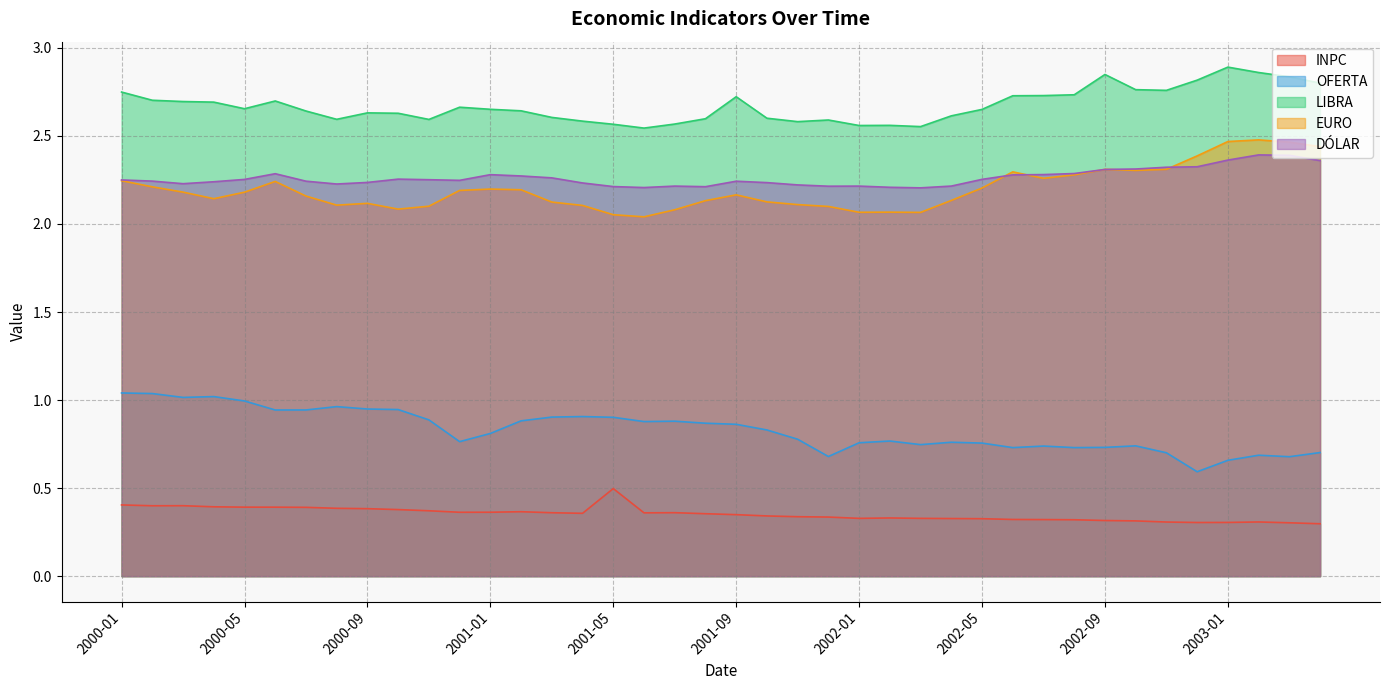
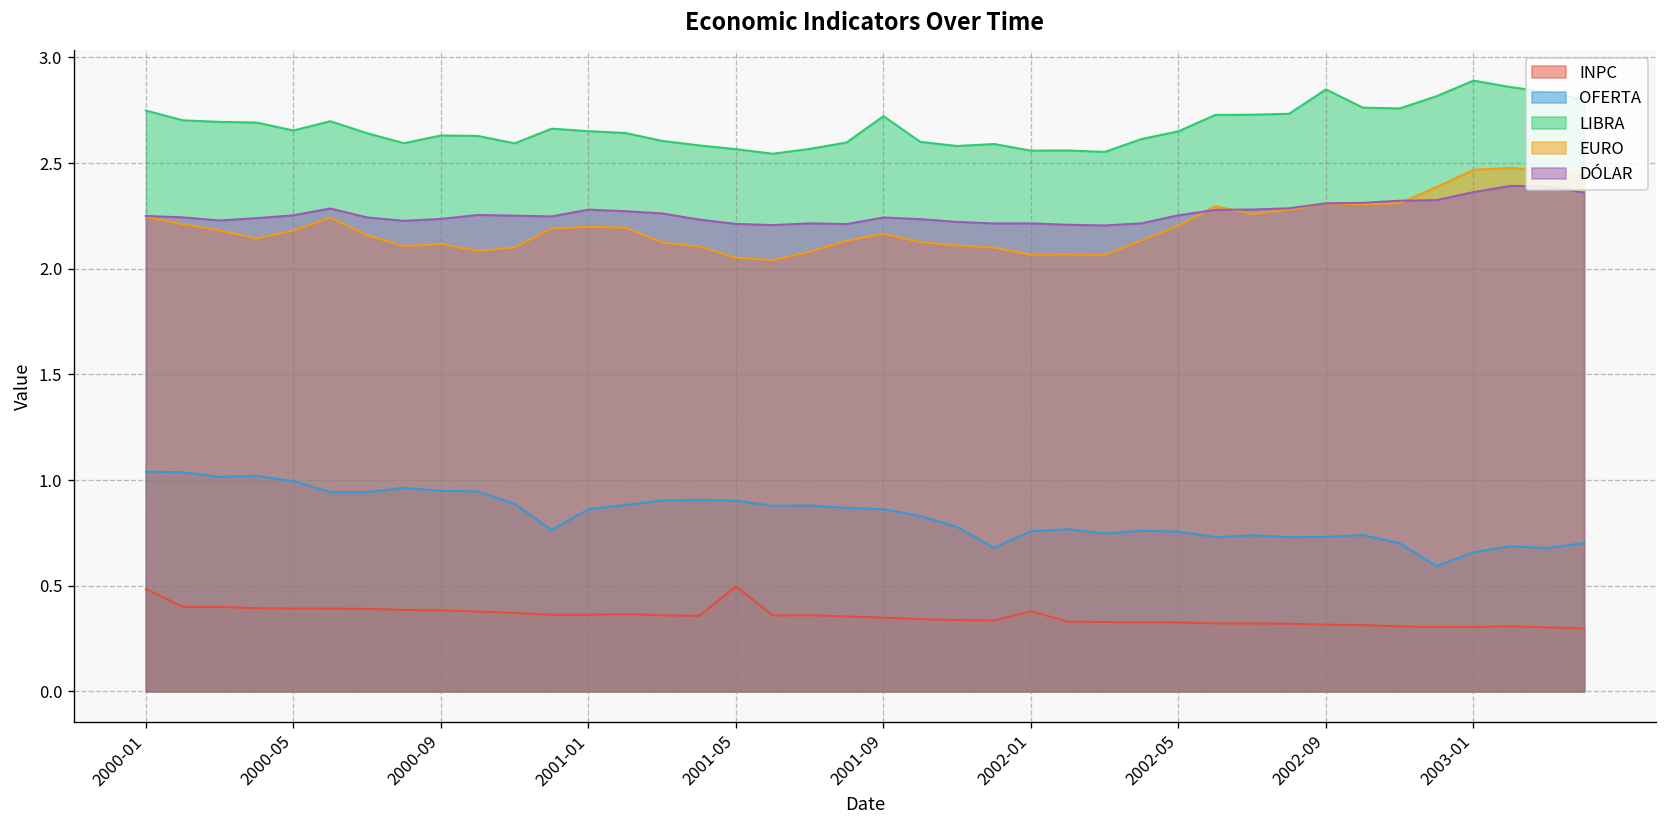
INPC, 2000-01: 0.40 -> 0.48
OFERTA, 2001-01: 0.81 -> 0.86
INPC, 2002-01: 0.33 -> 0.38
